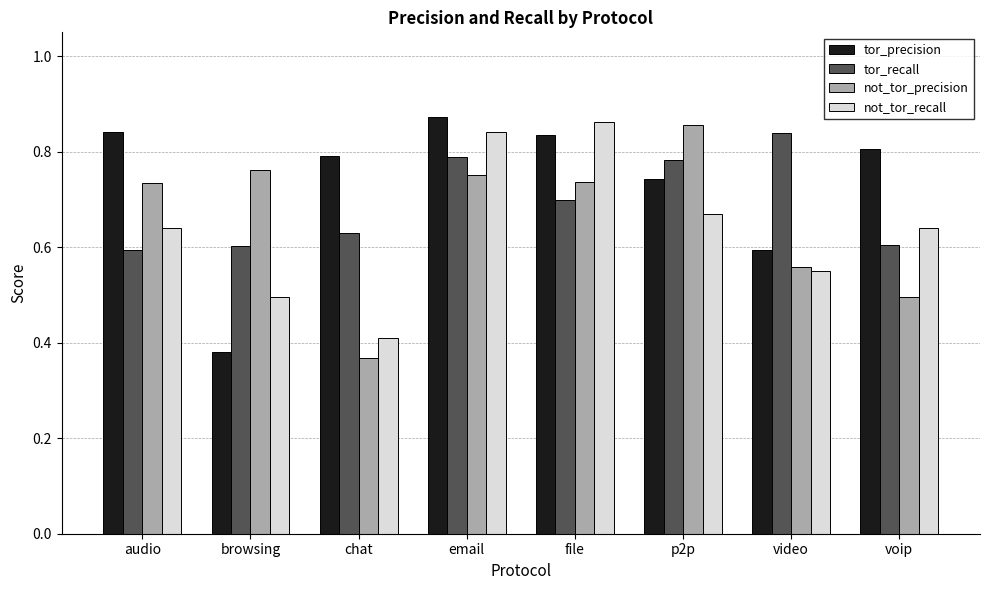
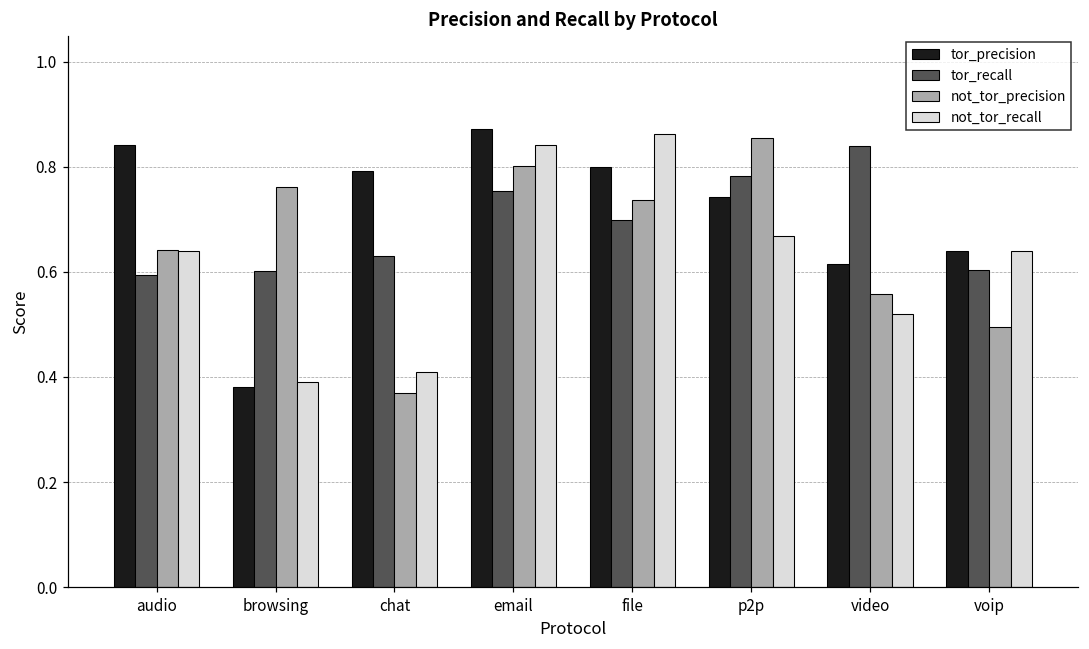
not_tor_precision, audio: 0.73 -> 0.64
not_tor_recall, browsing: 0.50 -> 0.39
tor_recall, email: 0.79 -> 0.75
not_tor_precision, email: 0.75 -> 0.80
tor_precision, file: 0.83 -> 0.80
tor_precision, video: 0.59 -> 0.61
not_tor_recall, video: 0.55 -> 0.52
tor_precision, voip: 0.81 -> 0.64
